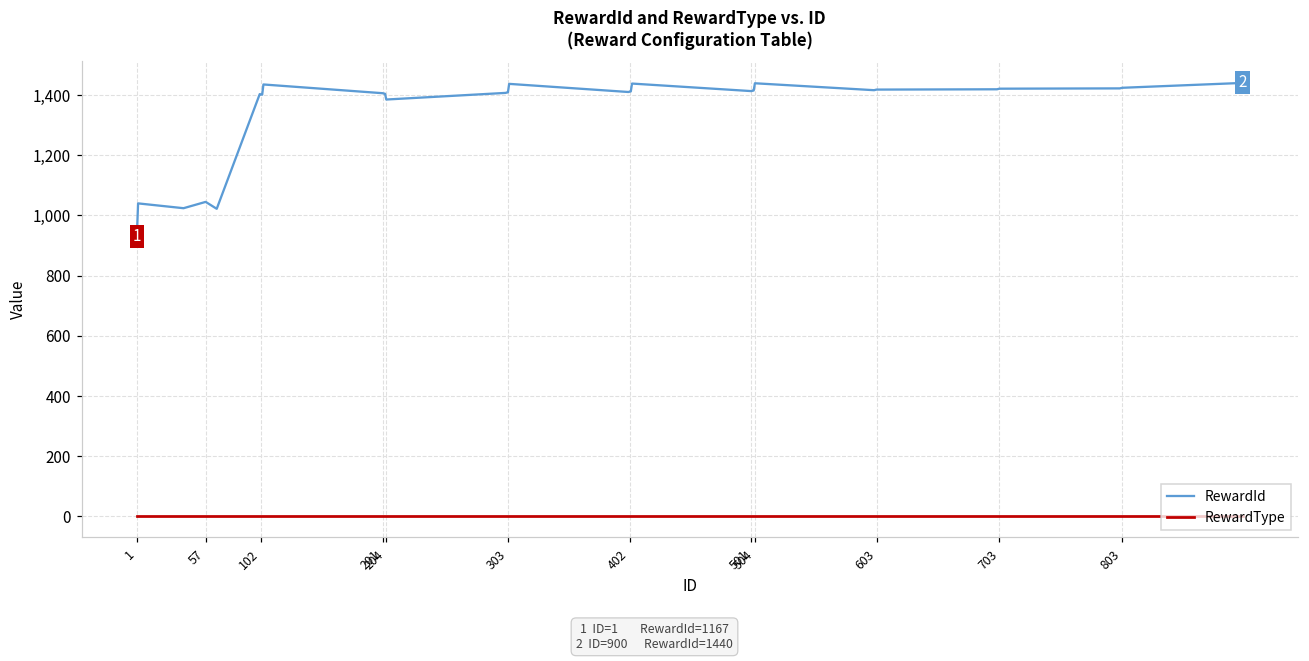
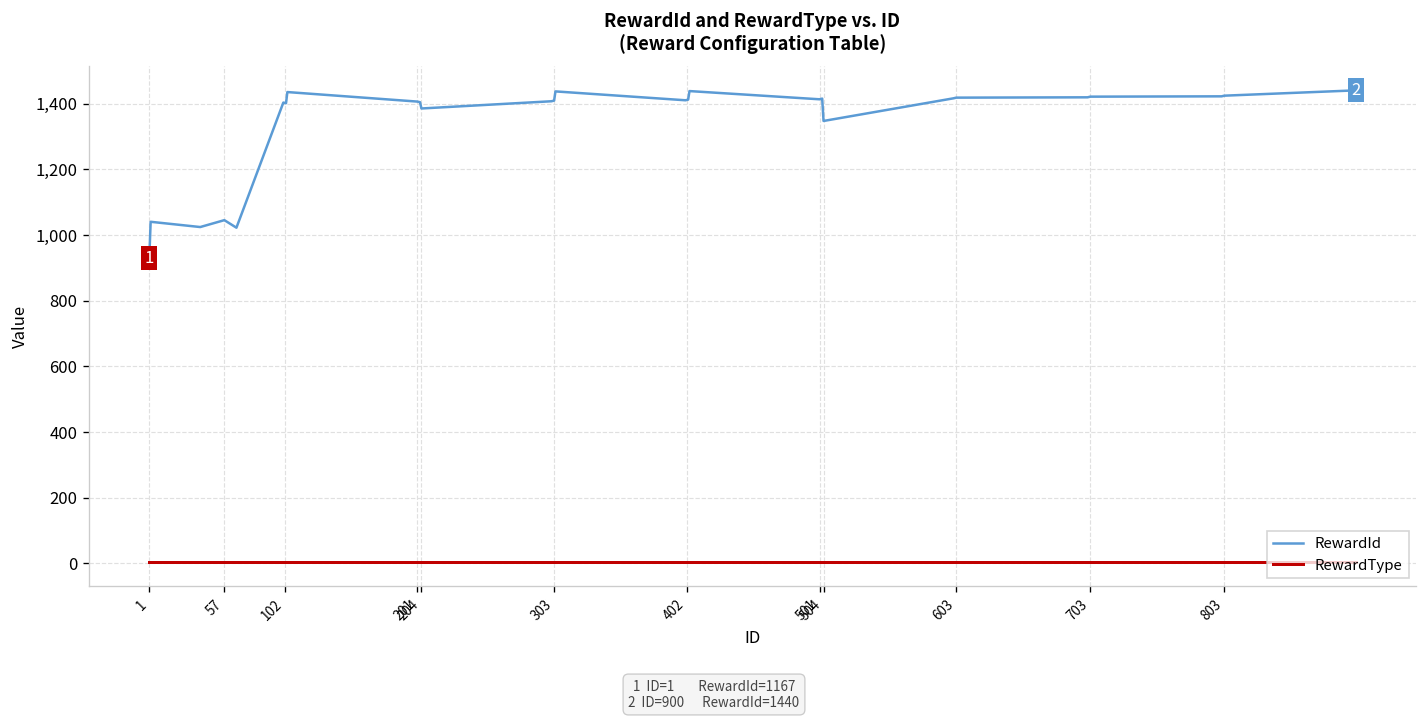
RewardId, 504: 1,440 -> 1,350
